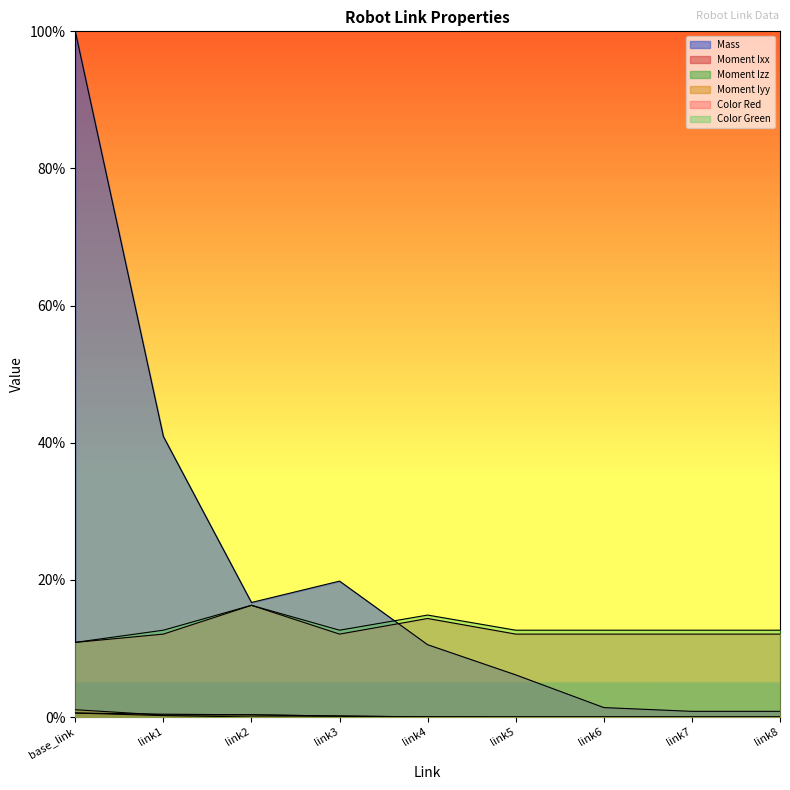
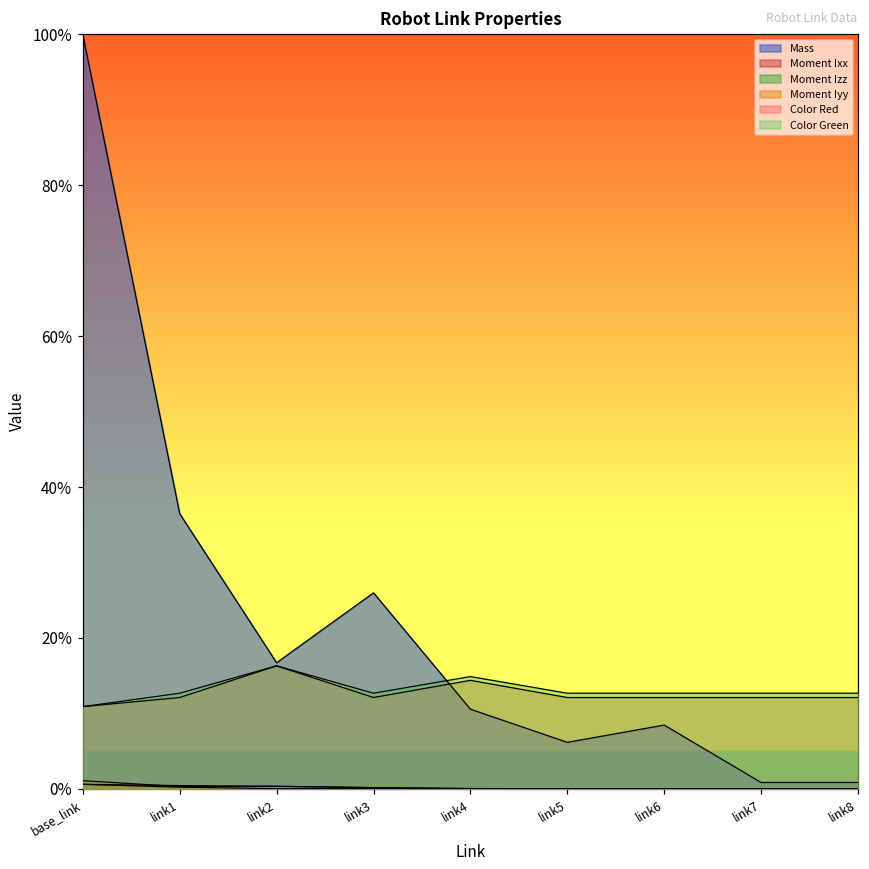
Mass, link1: 41% -> 36%
Mass, link3: 20% -> 26%
Mass, link6: 1% -> 8%
